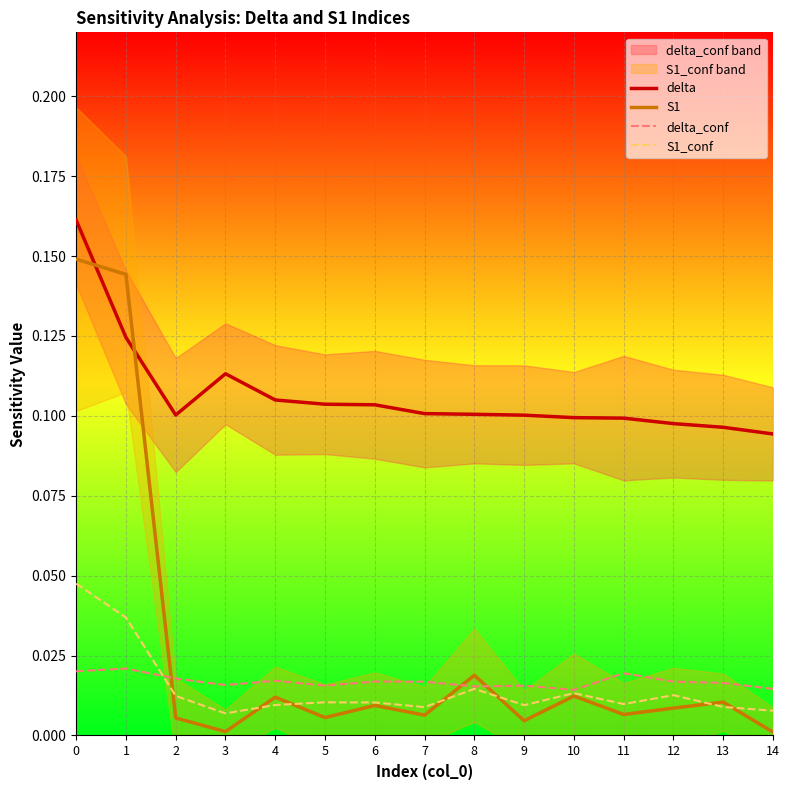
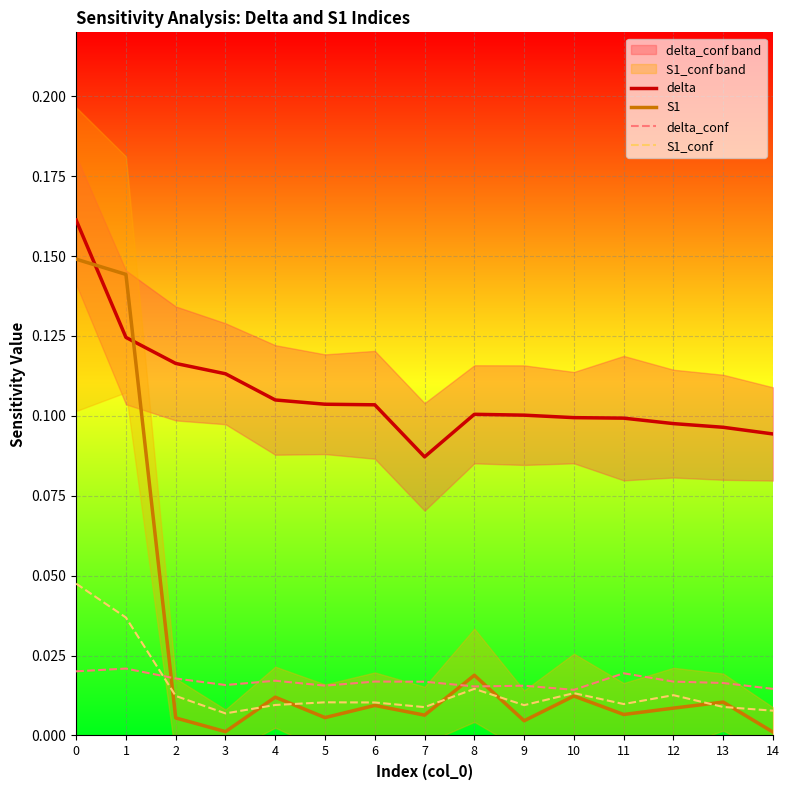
delta, 2: 0.100 -> 0.116
delta, 7: 0.101 -> 0.087
